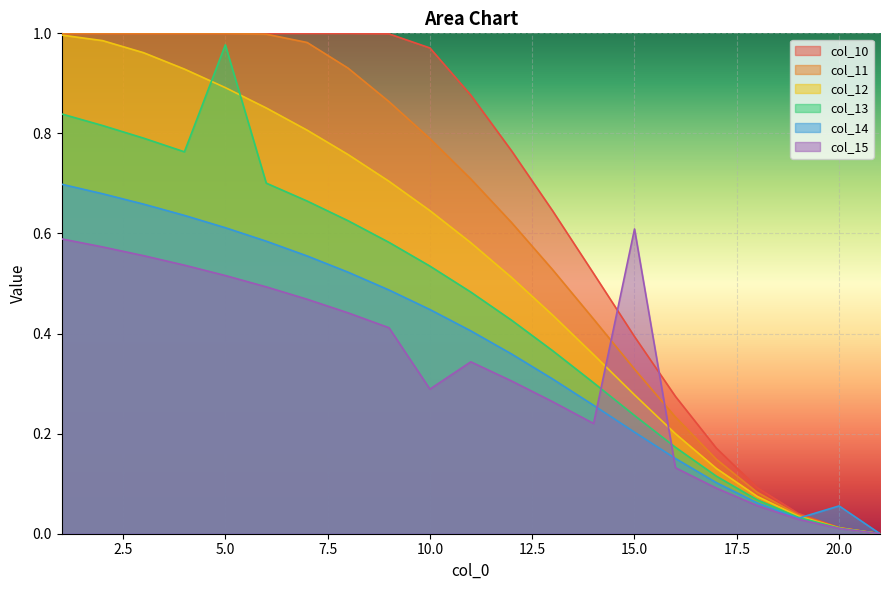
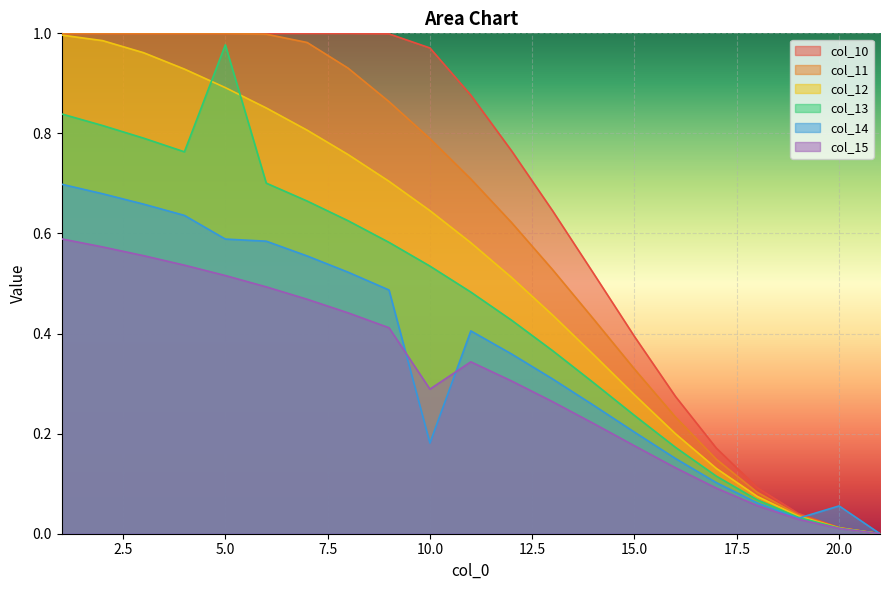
col_14, 5.0: 0.61 -> 0.59
col_14, 10.0: 0.45 -> 0.18
col_15, 15.0: 0.61 -> 0.18
